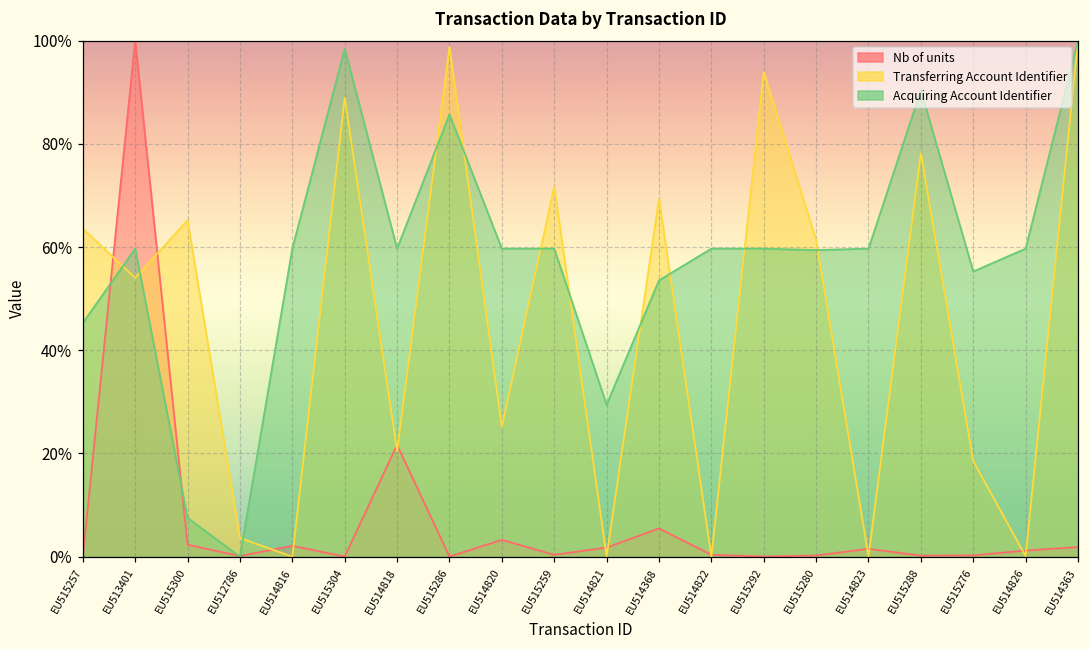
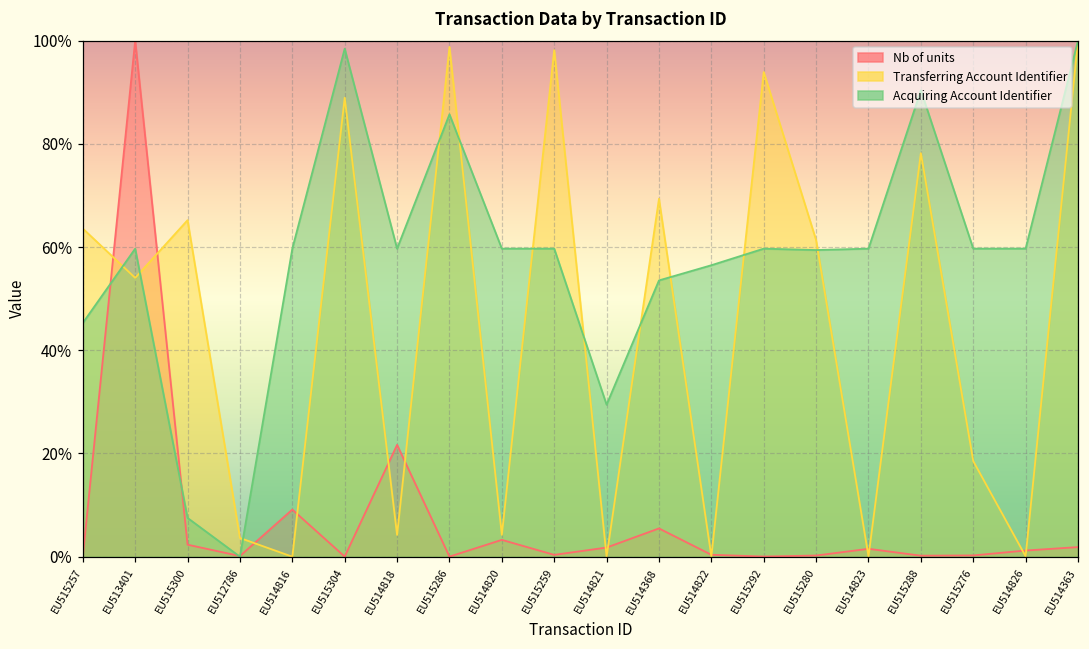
Nb of units, EU514816: 2% -> 9%
Transferring Account Identifier, EU514818: 20% -> 4%
Transferring Account Identifier, EU514820: 25% -> 4%
Transferring Account Identifier, EU515259: 72% -> 98%
Acquiring Account Identifier, EU514822: 60% -> 56%
Acquiring Account Identifier, EU515276: 55% -> 60%
